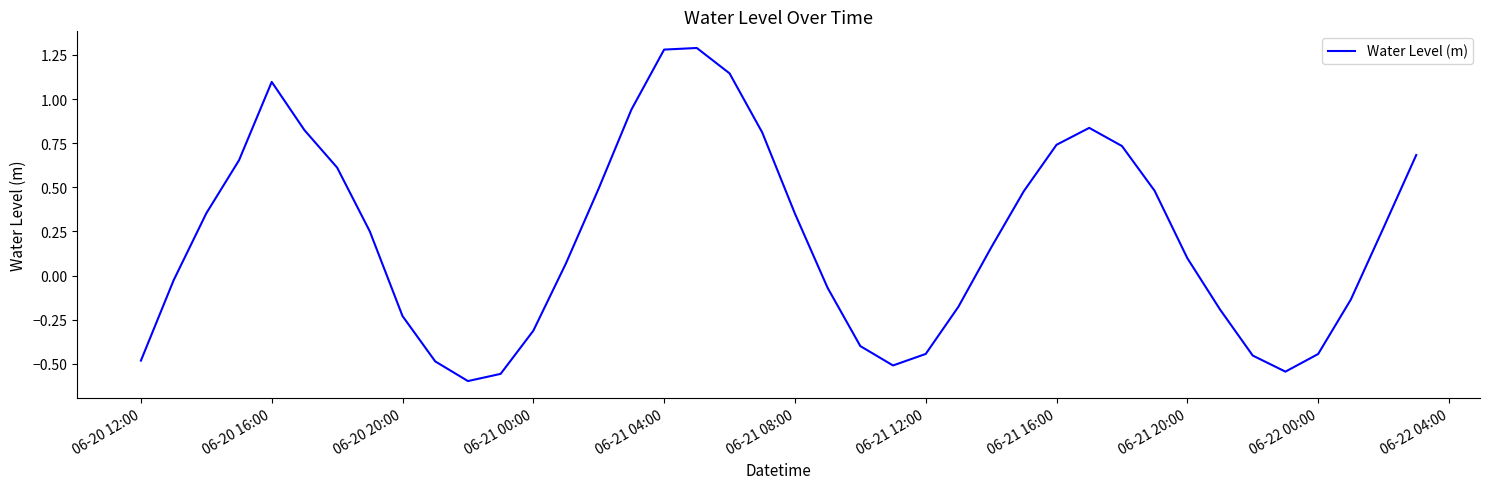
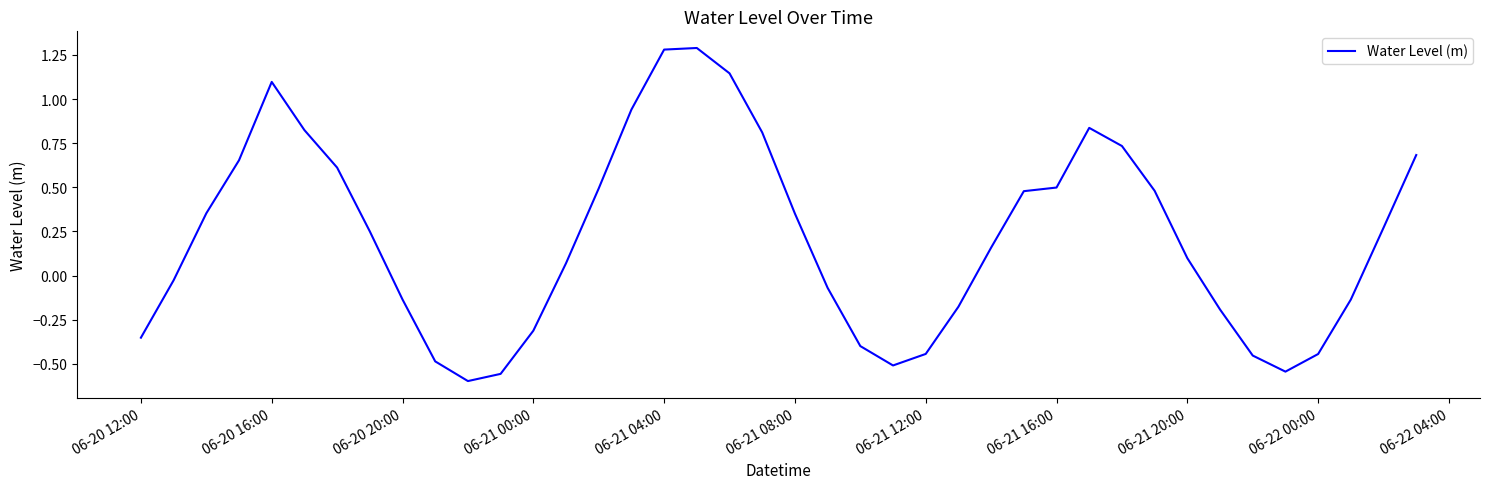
06-20 12:00: -0.48 -> -0.35
06-20 20:00: -0.23 -> -0.14
06-21 16:00: 0.74 -> 0.50
